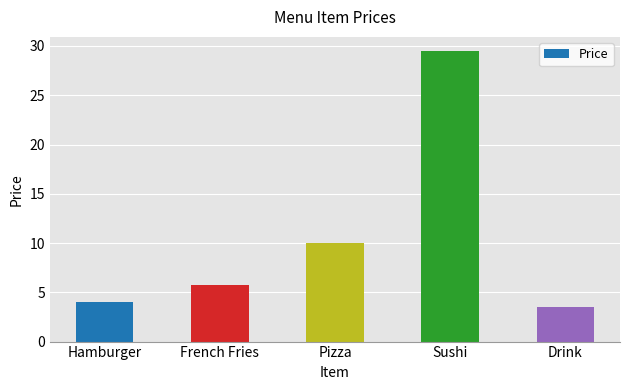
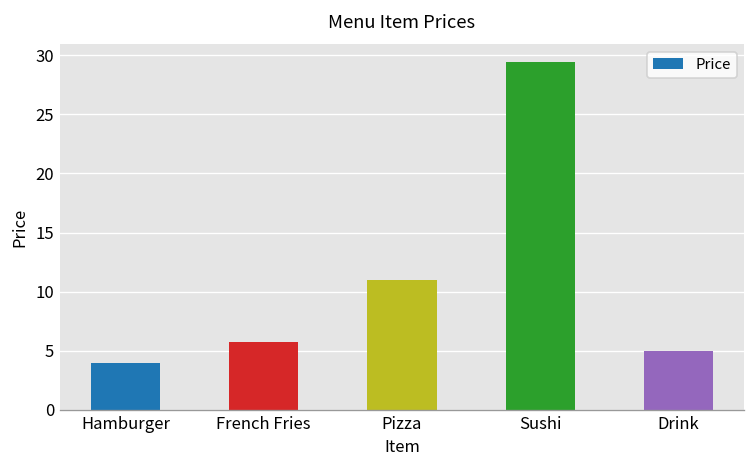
Pizza: 10 -> 11
Drink: 4 -> 5
